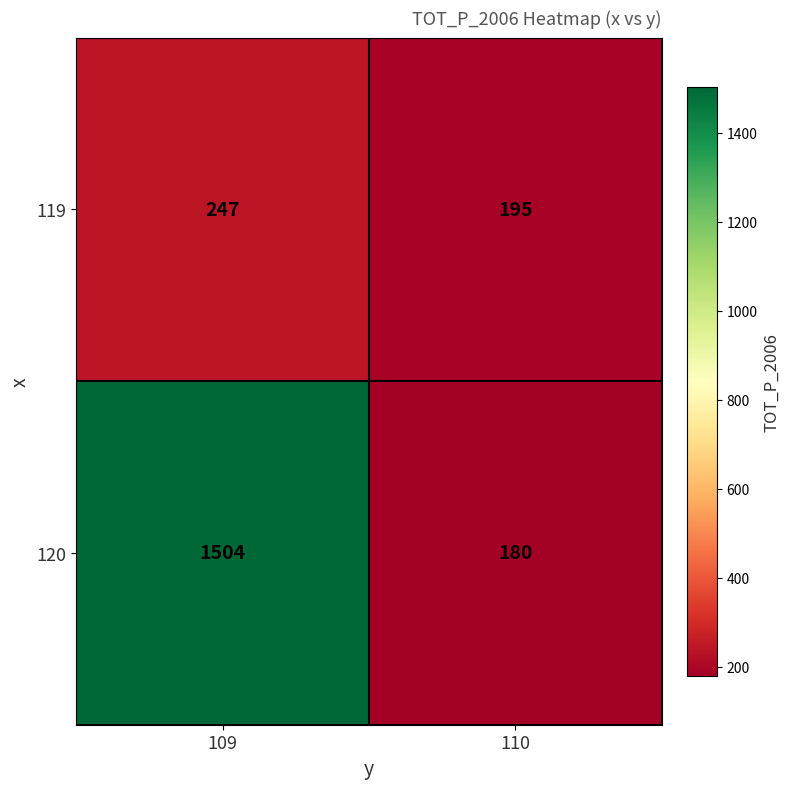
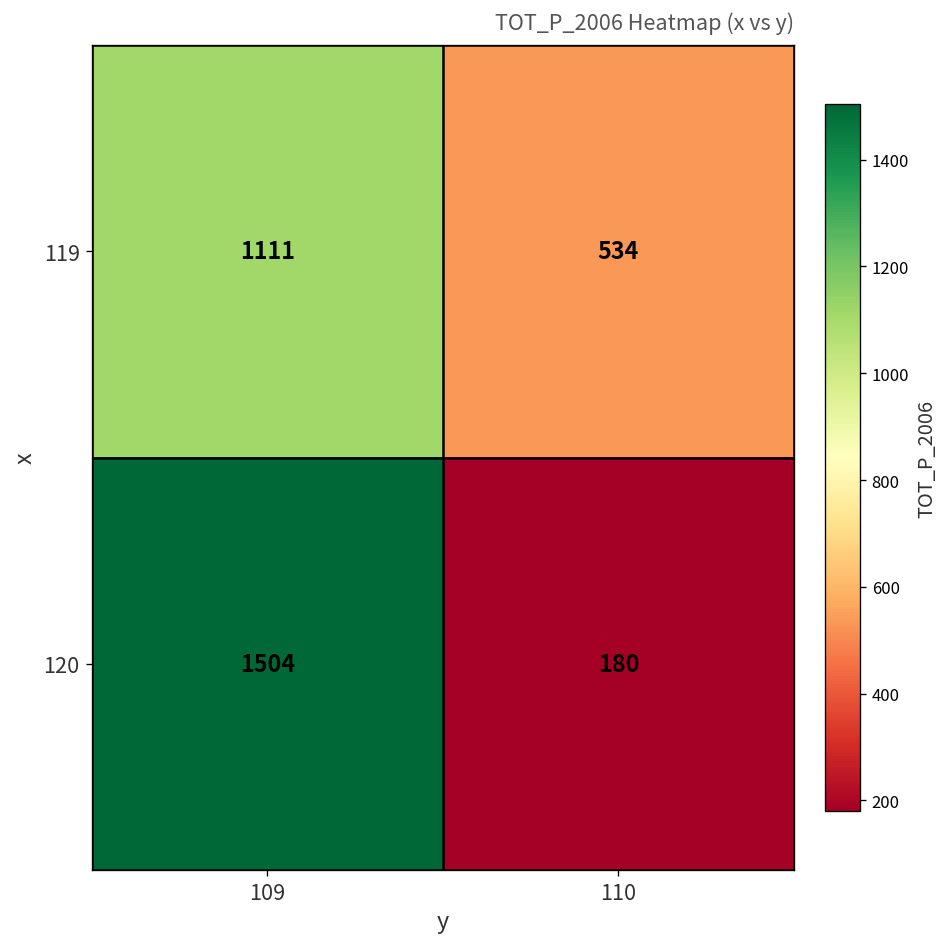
119, 109: 247 -> 1111
119, 110: 195 -> 534
